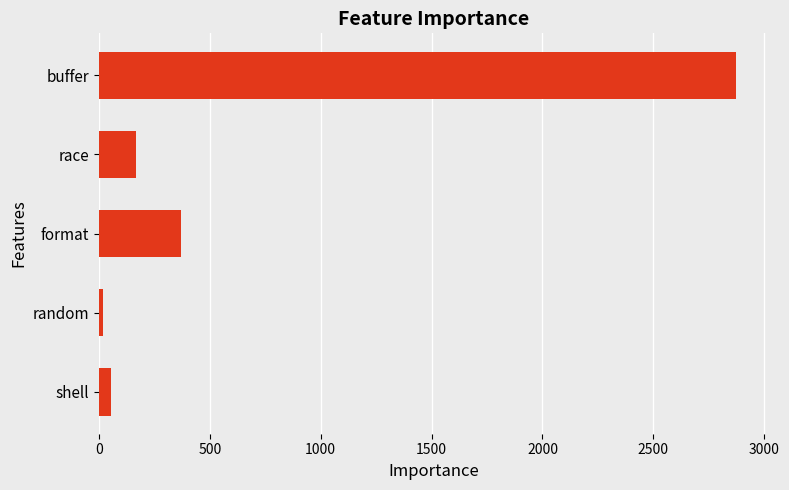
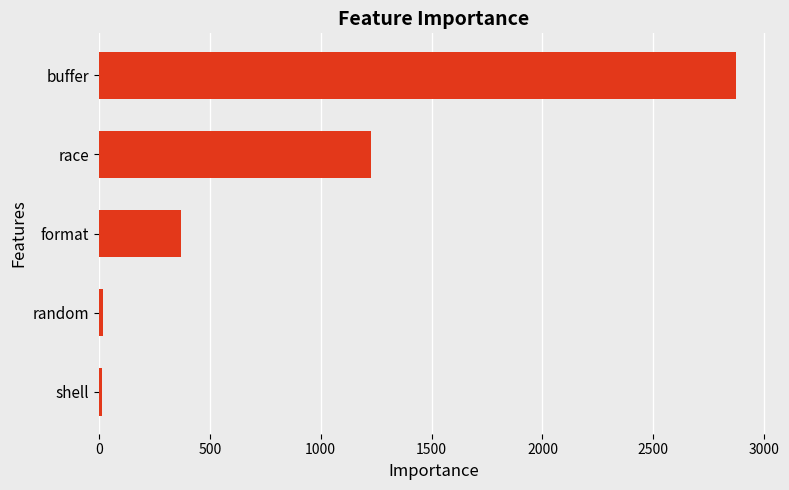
race: 170 -> 1230
shell: 50 -> 10
